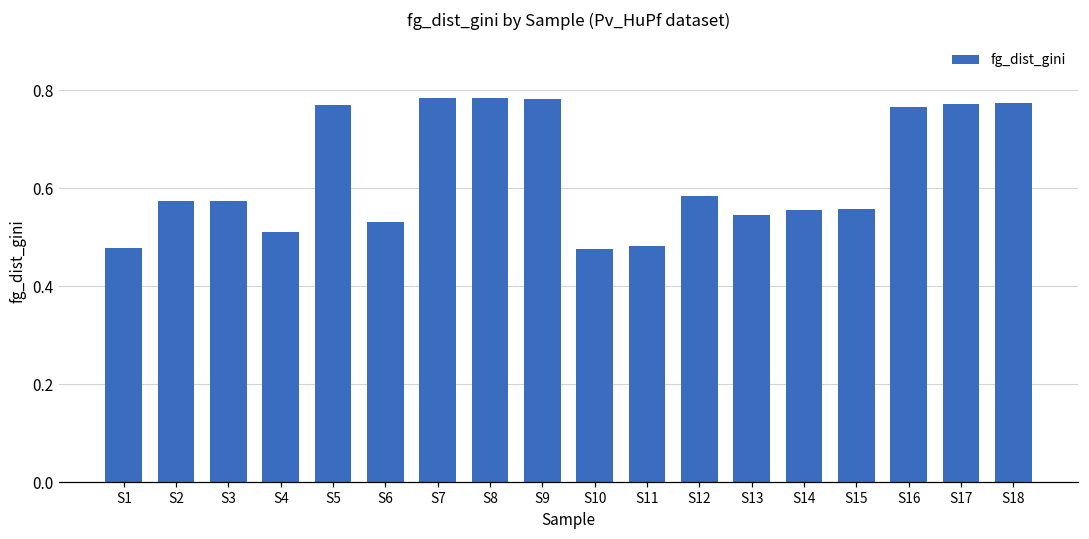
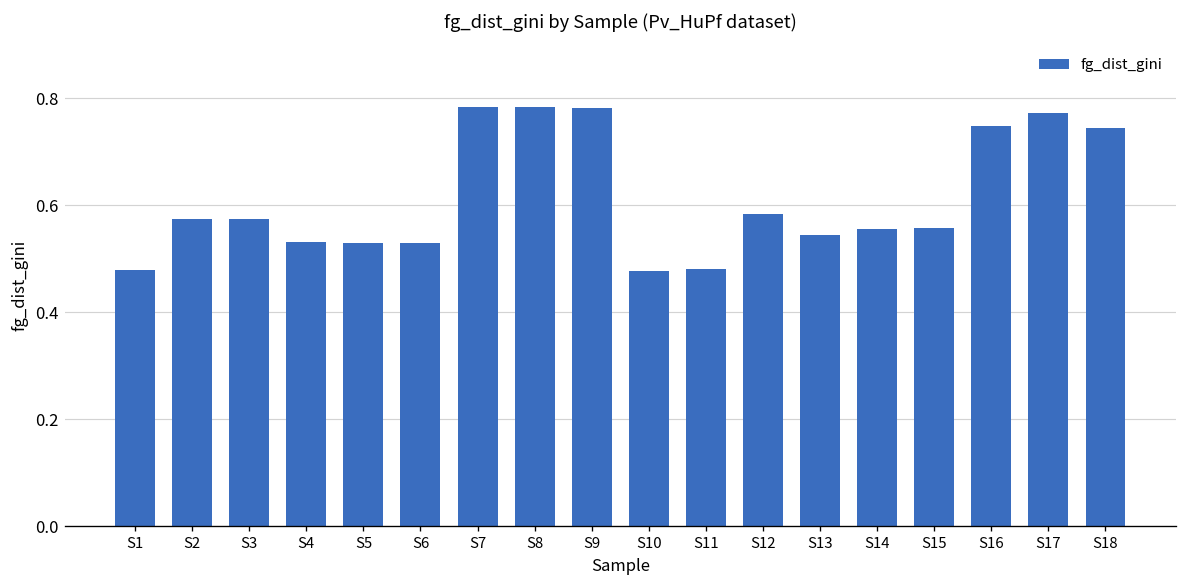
S4: 0.51 -> 0.53
S5: 0.77 -> 0.53
S16: 0.77 -> 0.75
S18: 0.77 -> 0.74
